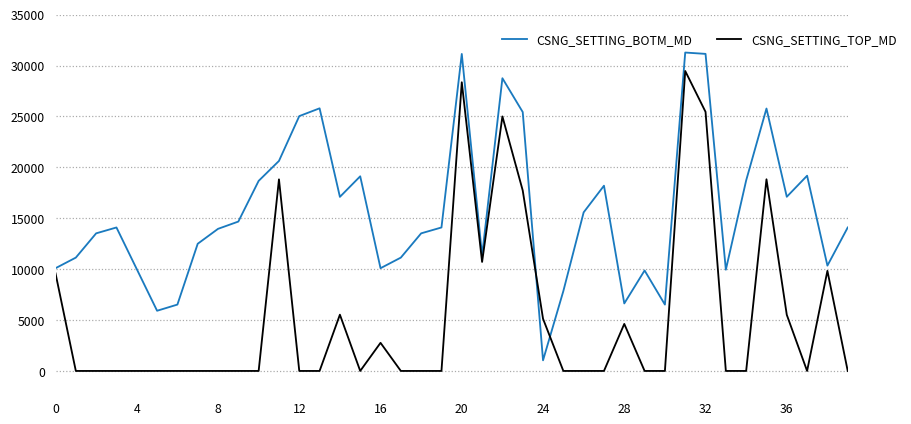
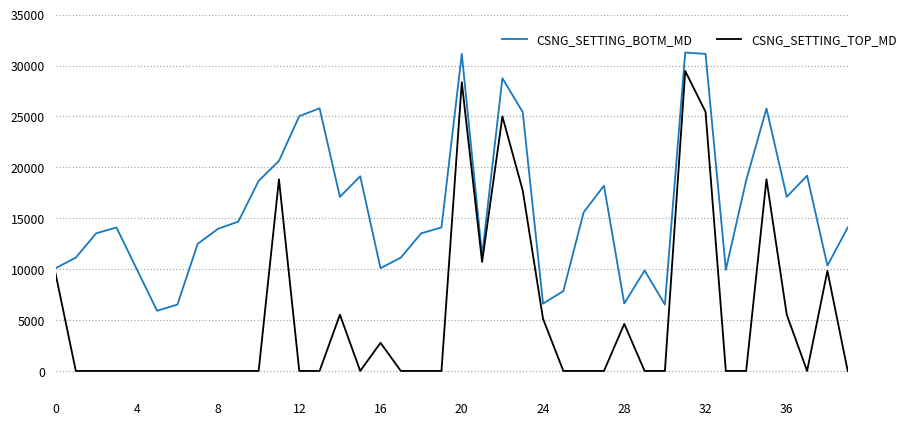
CSNG_SETTING_BOTM_MD, 24: 1000 -> 7000
